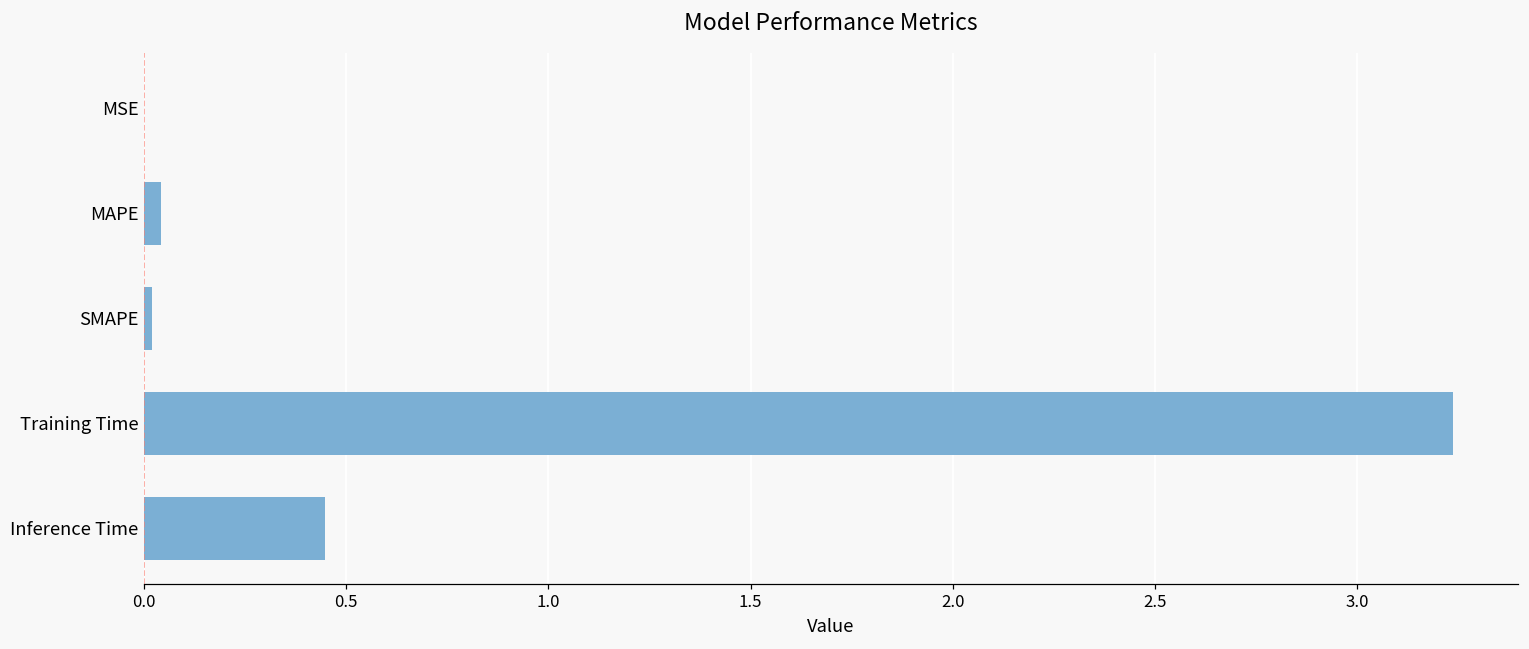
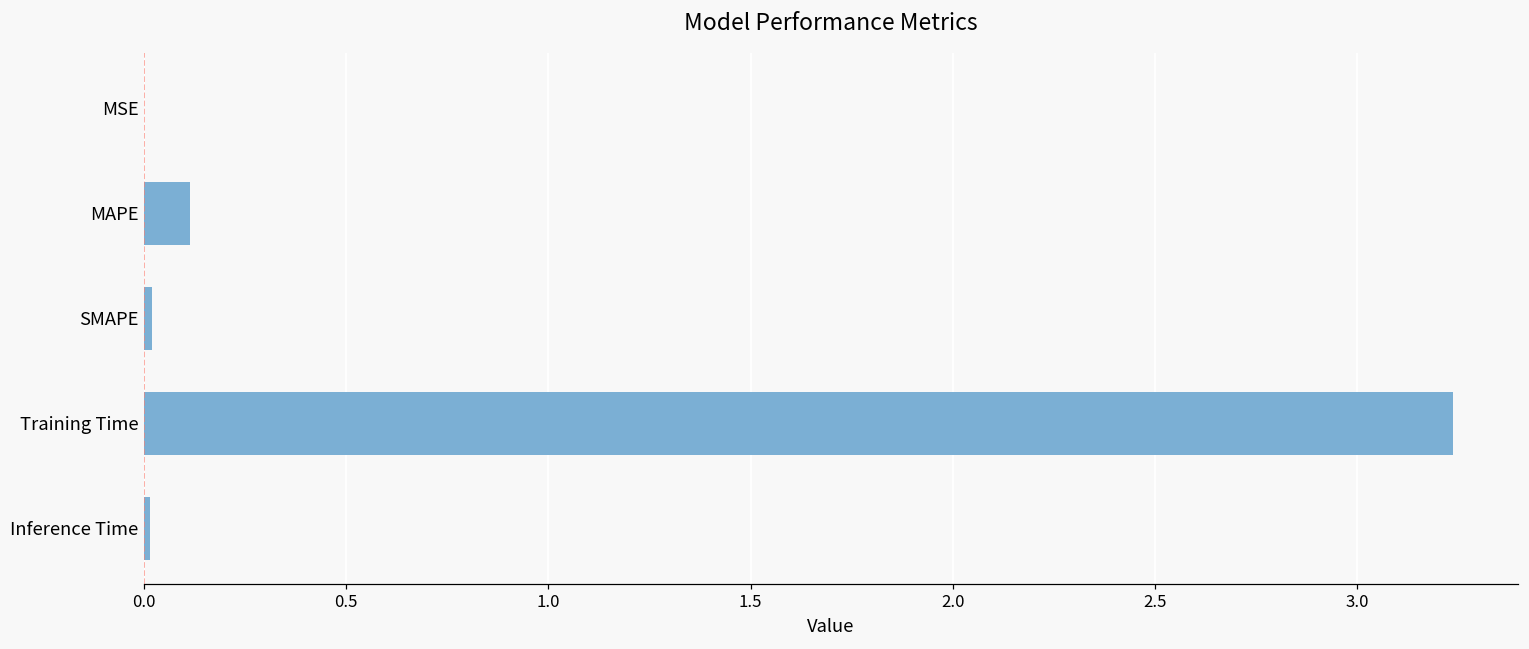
MAPE: 0.04 -> 0.11
Inference Time: 0.45 -> 0.02
